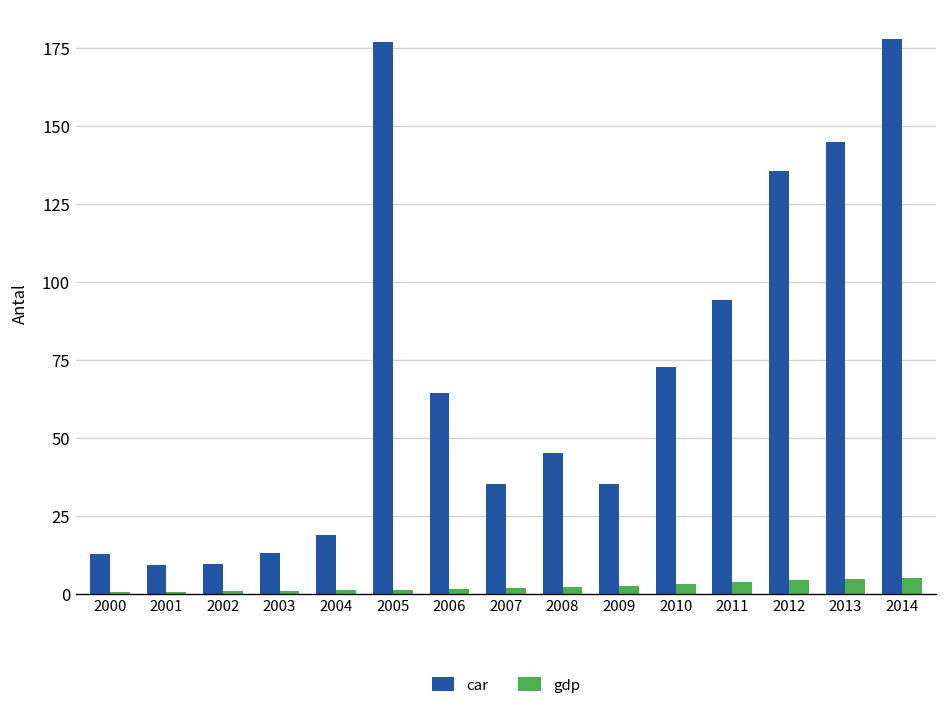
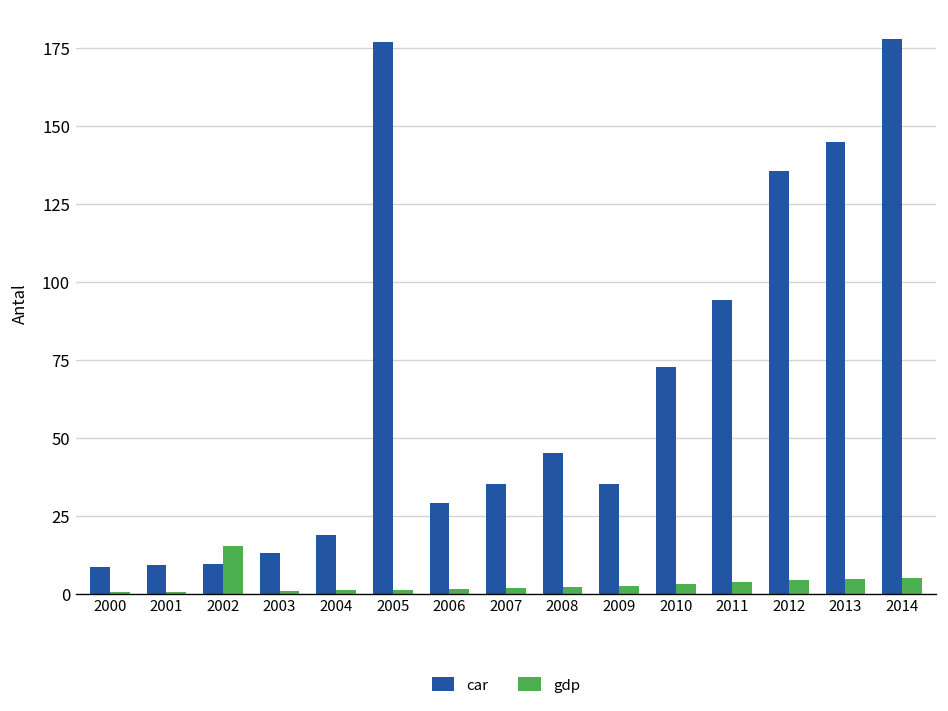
car, 2000: 13 -> 9
gdp, 2002: 1 -> 15
car, 2006: 65 -> 29
